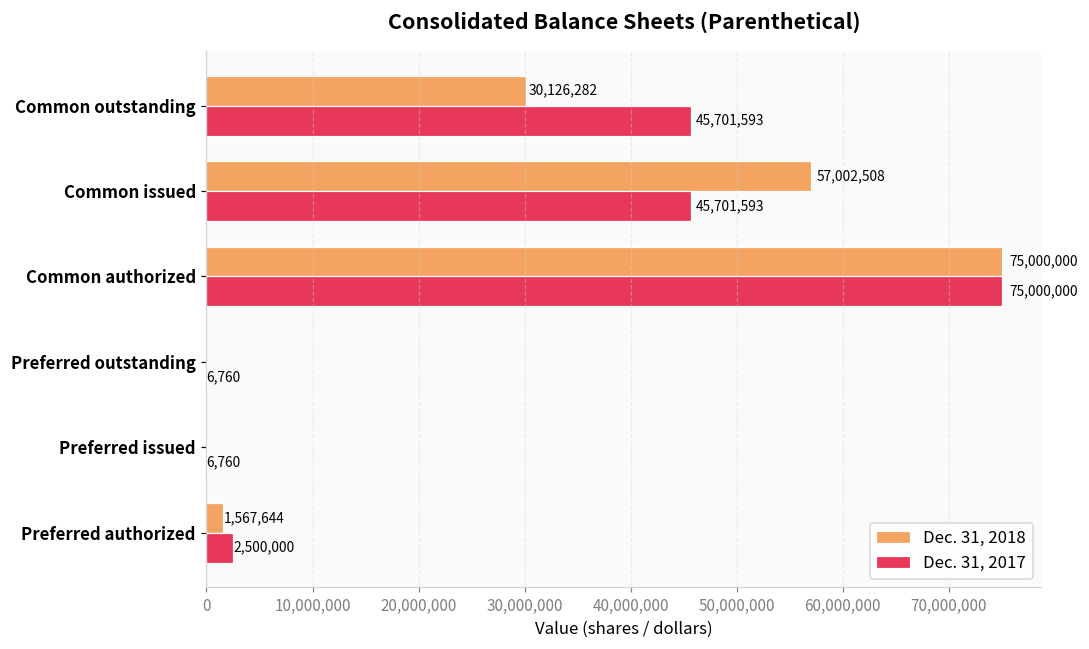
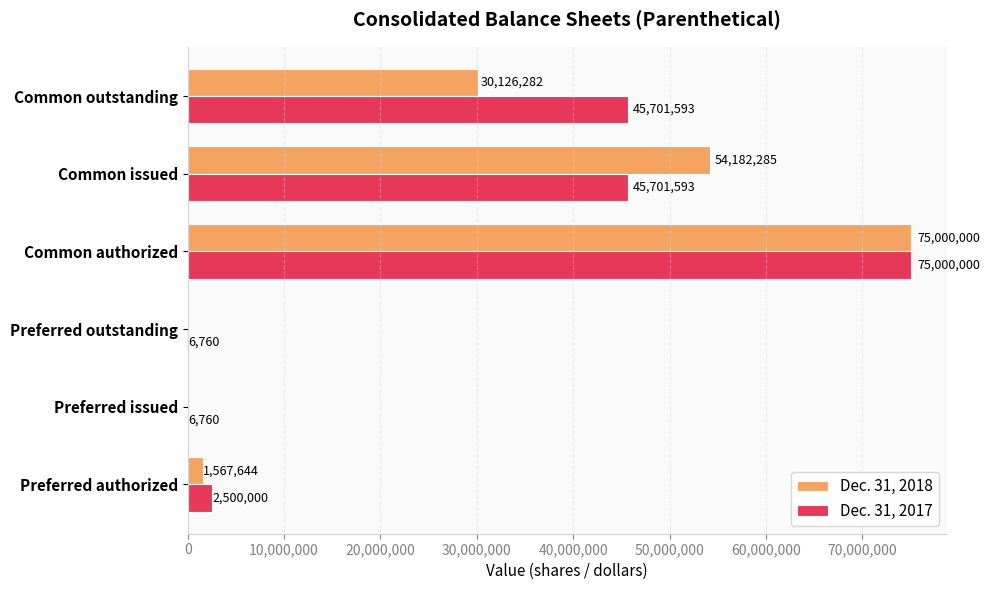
Dec. 31, 2018, Common issued: 57,002,508 -> 54,182,285
